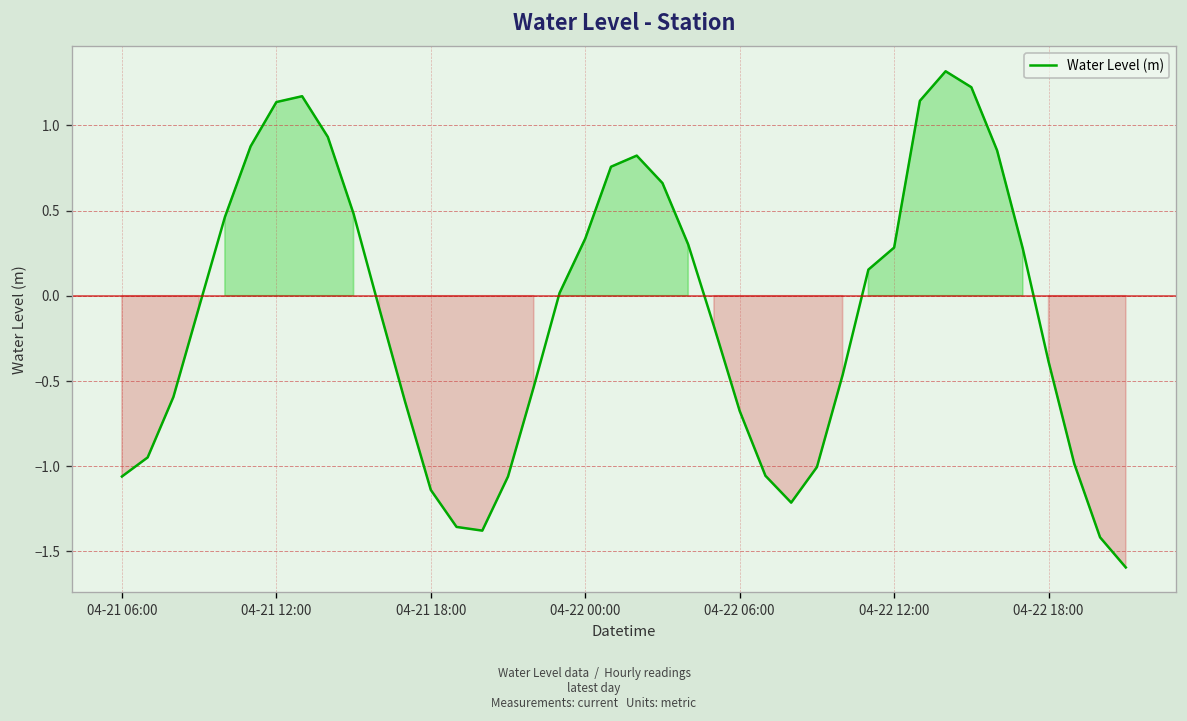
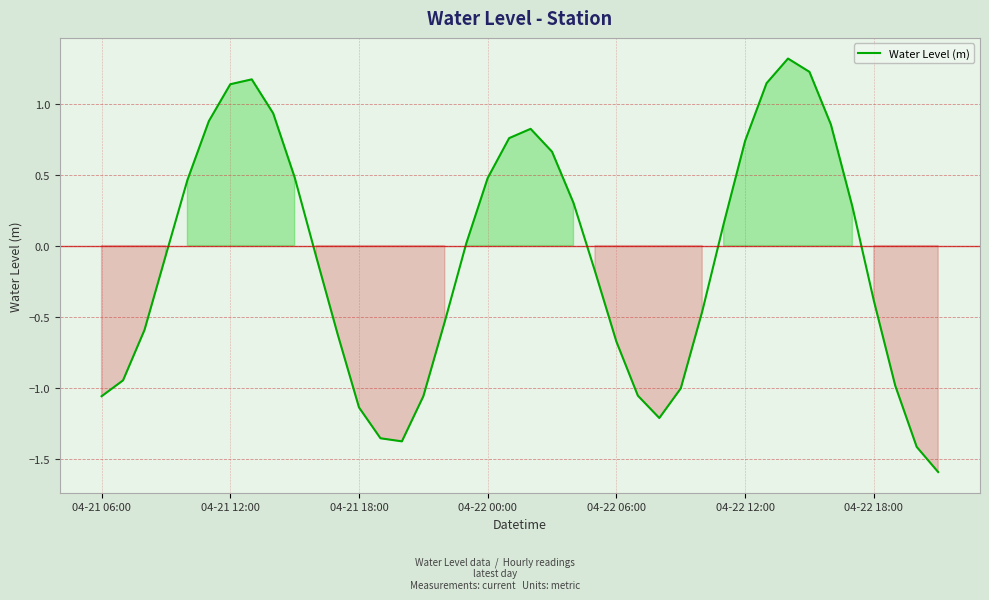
04-22 00:00: 0.34 -> 0.48
04-22 12:00: 0.28 -> 0.74
